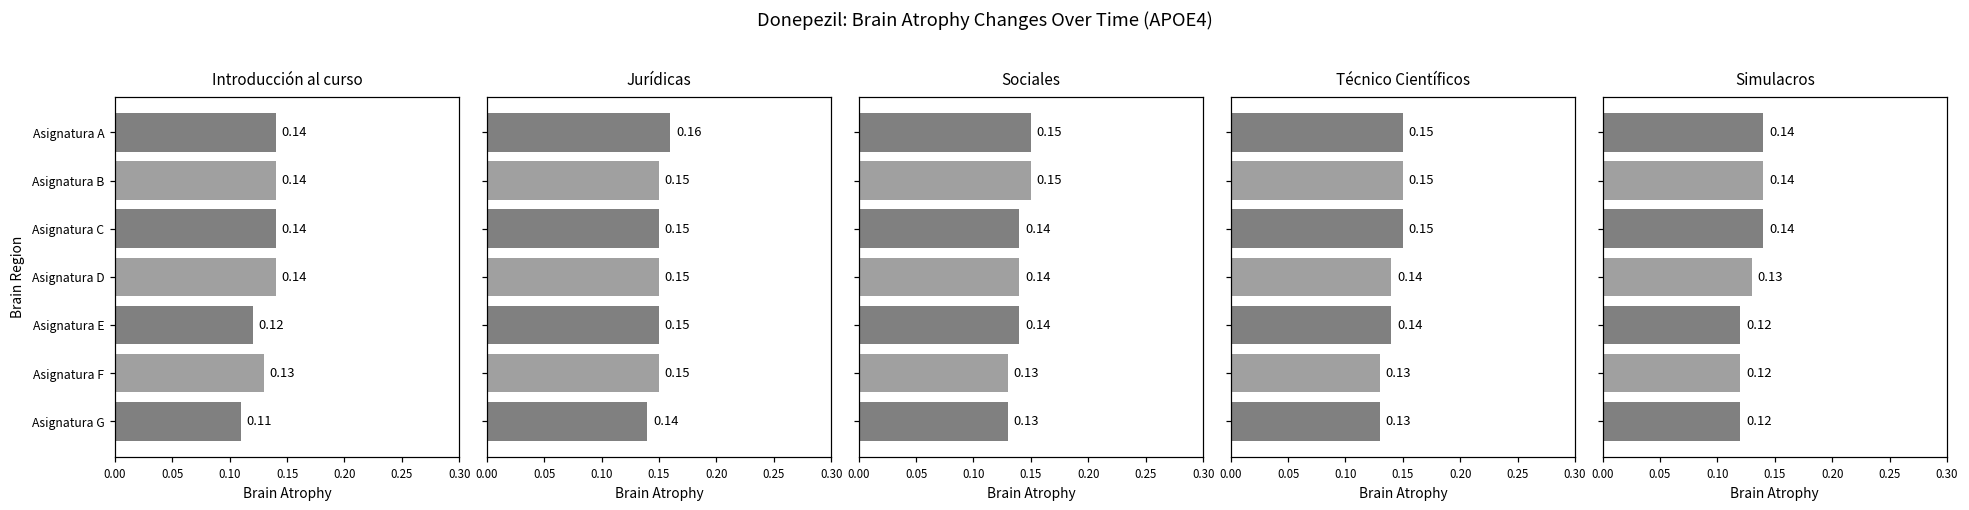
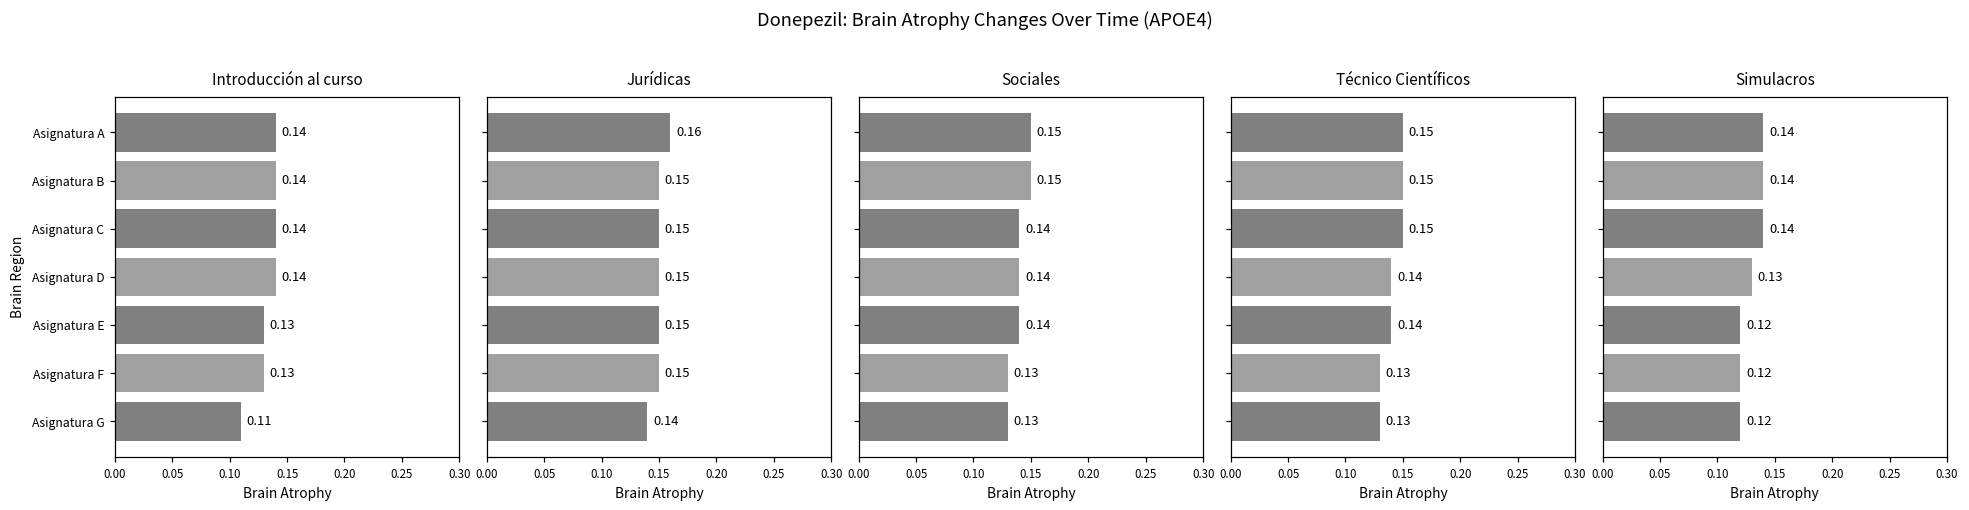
Introducción al curso, Asignatura E: 0.12 -> 0.13
